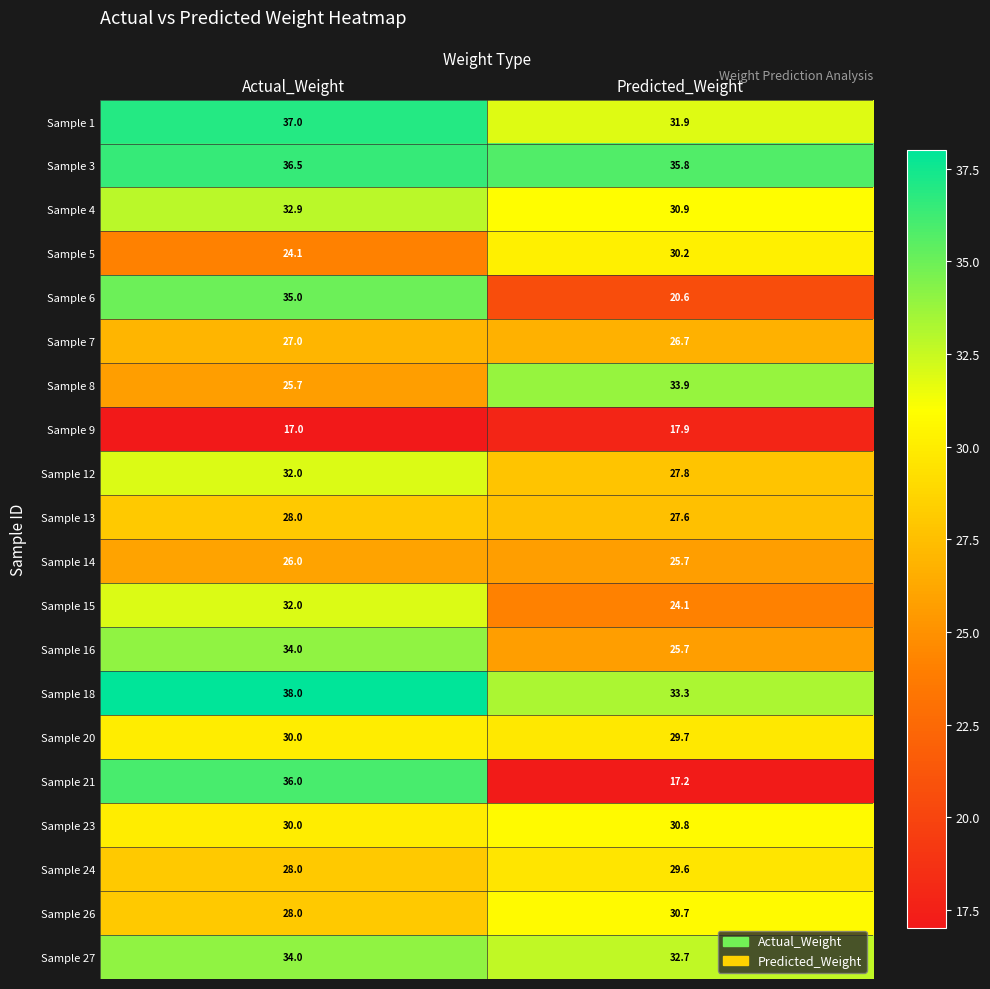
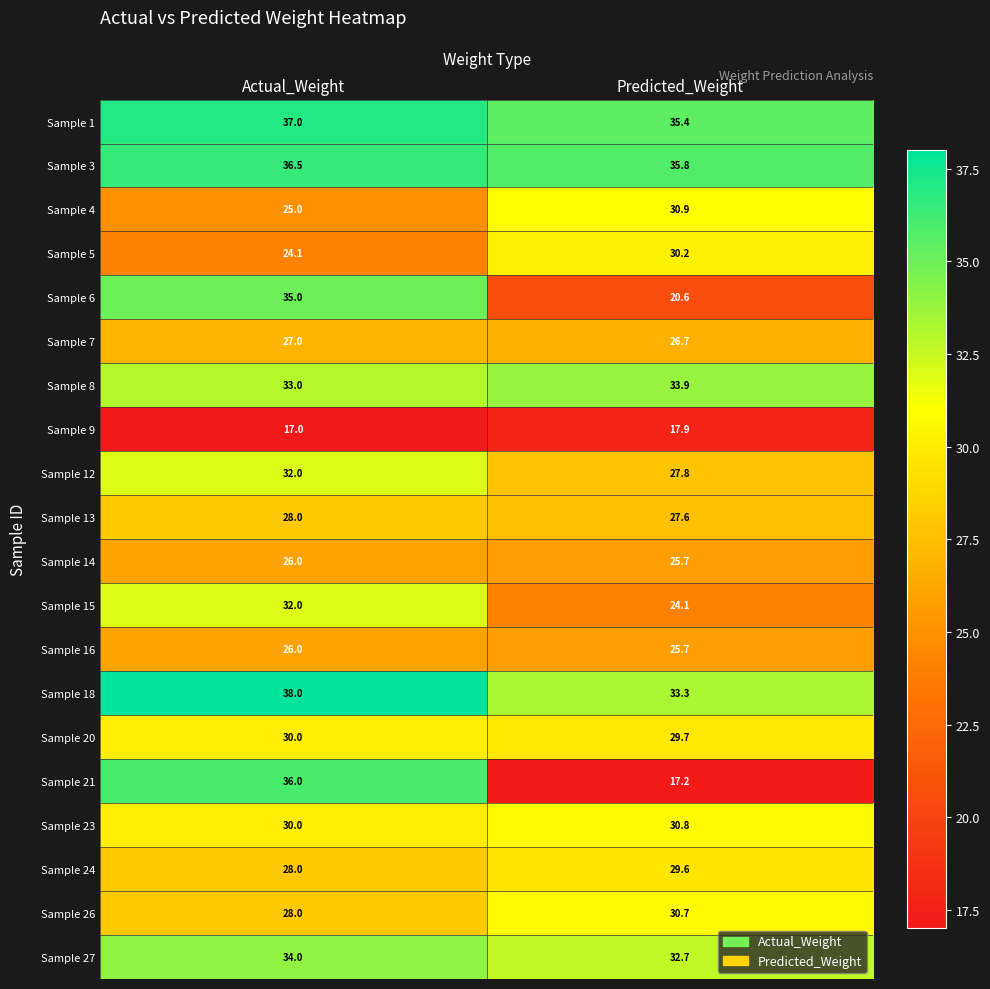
Sample 1, Predicted_Weight: 31.9 -> 35.4
Sample 4, Actual_Weight: 32.9 -> 25.0
Sample 8, Actual_Weight: 25.7 -> 33.0
Sample 16, Actual_Weight: 34.0 -> 26.0
